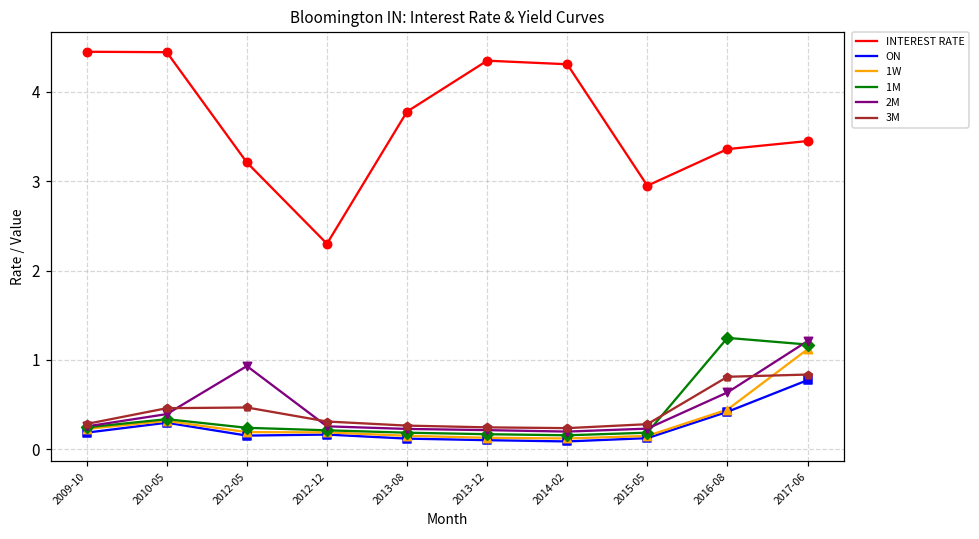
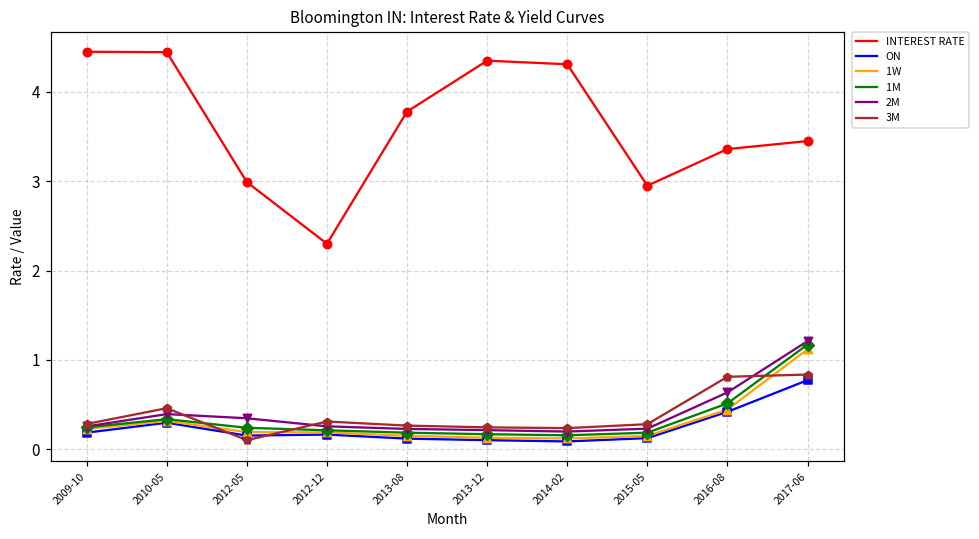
INTEREST RATE, 2012-05: 3.2 -> 3.0
2M, 2012-05: 0.9 -> 0.3
3M, 2012-05: 0.5 -> 0.1
1M, 2016-08: 1.2 -> 0.5
